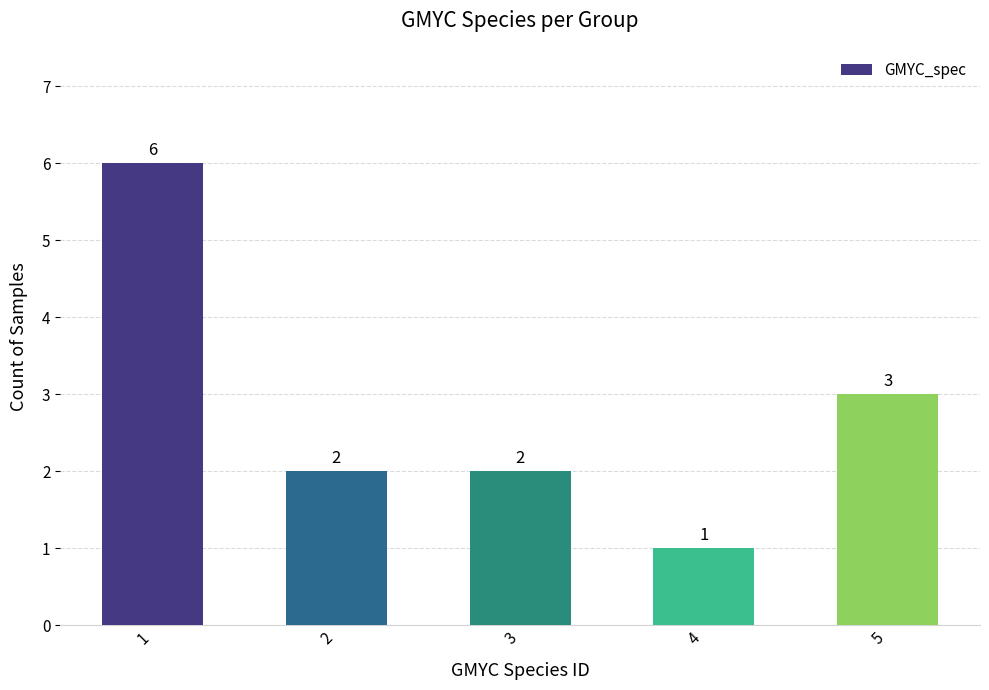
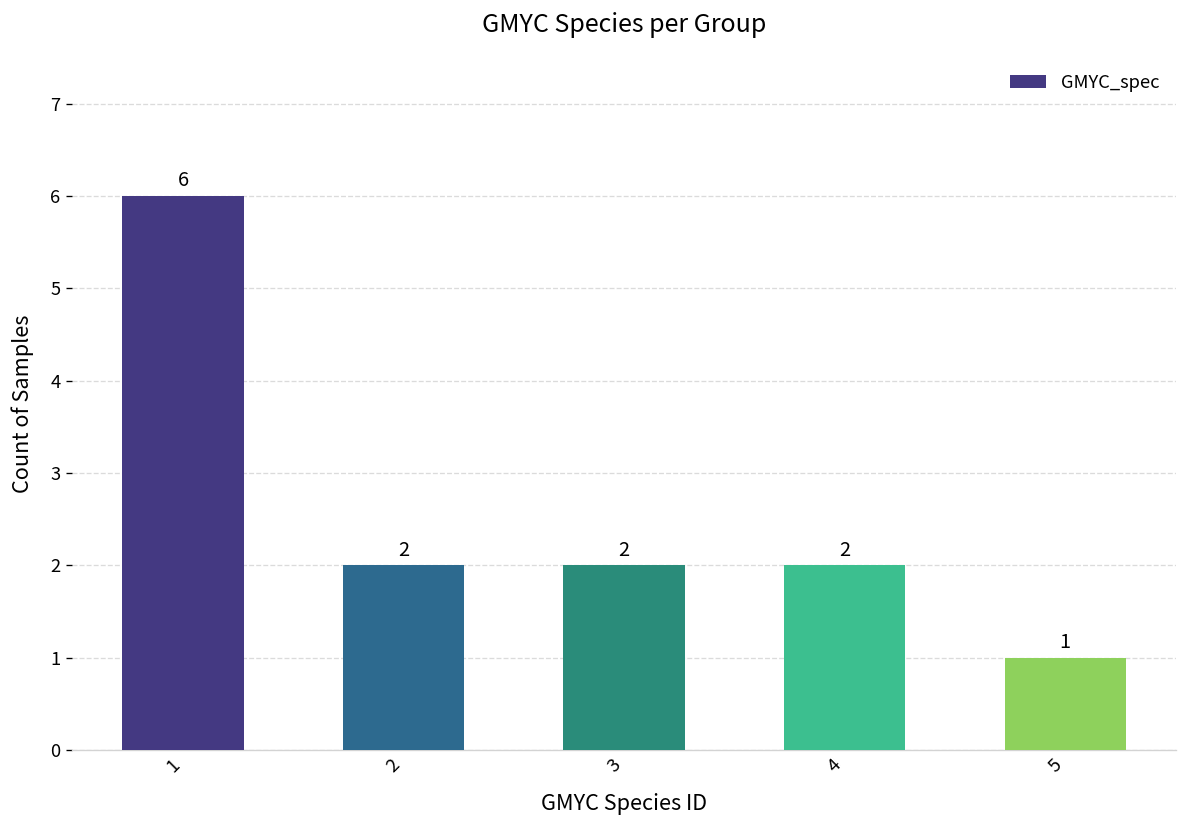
4: 1 -> 2
5: 3 -> 1
